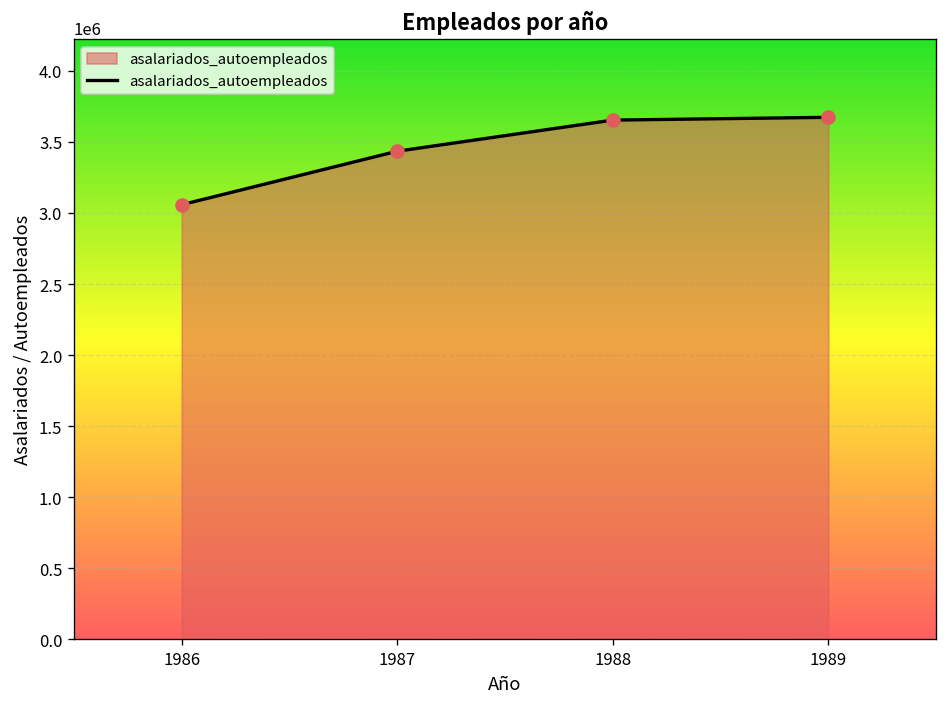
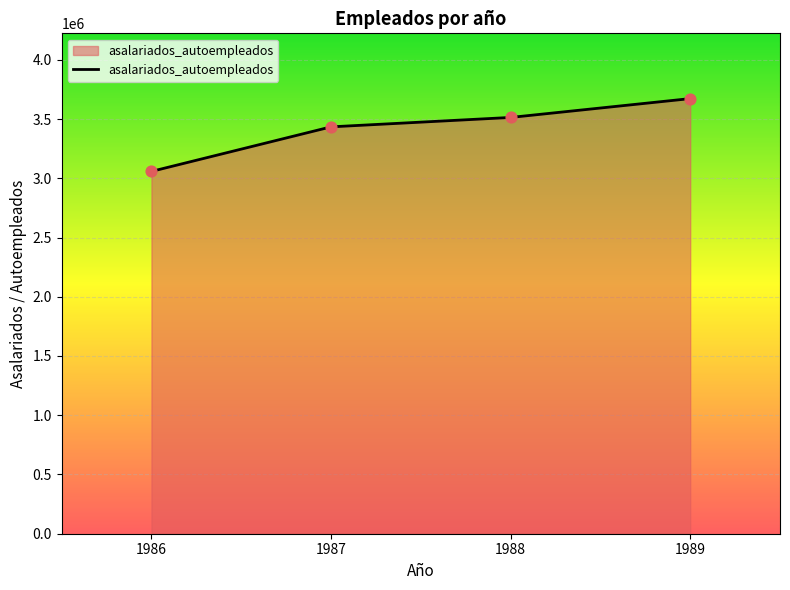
1988: 3650000 -> 3510000
